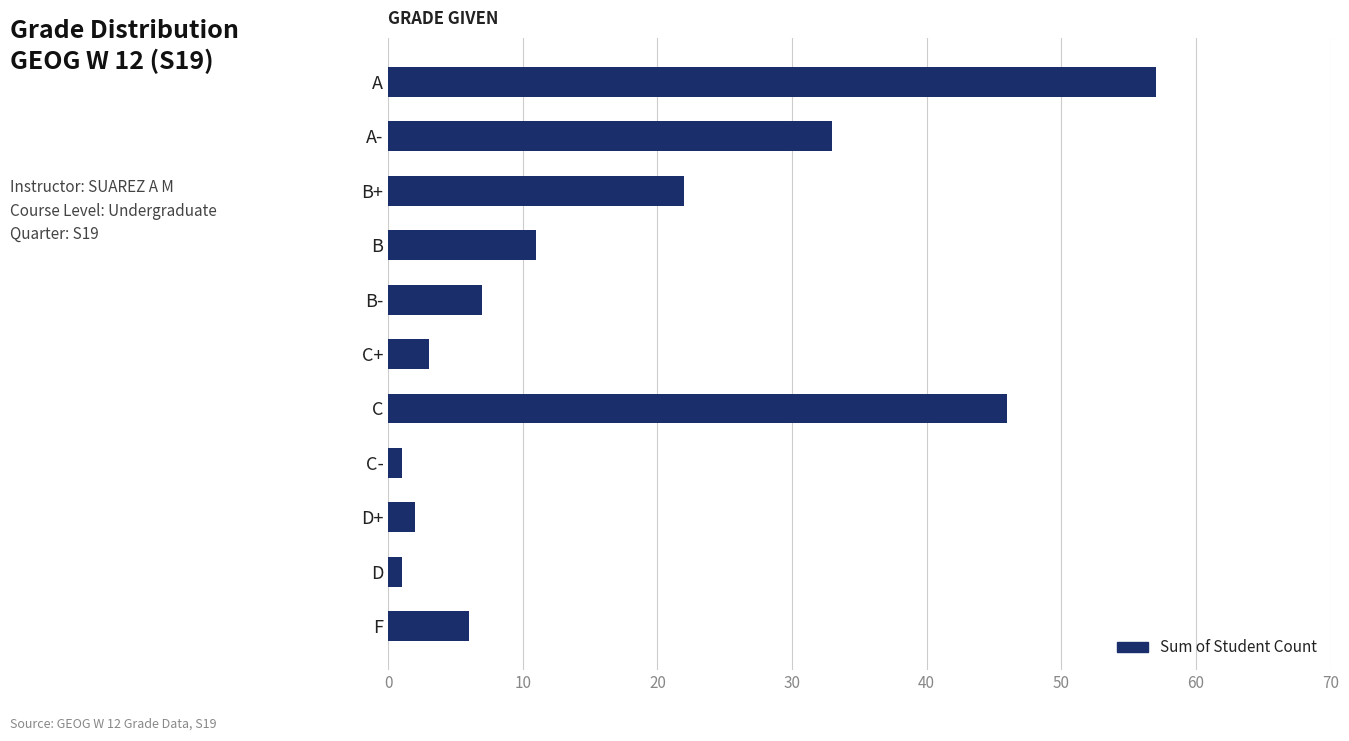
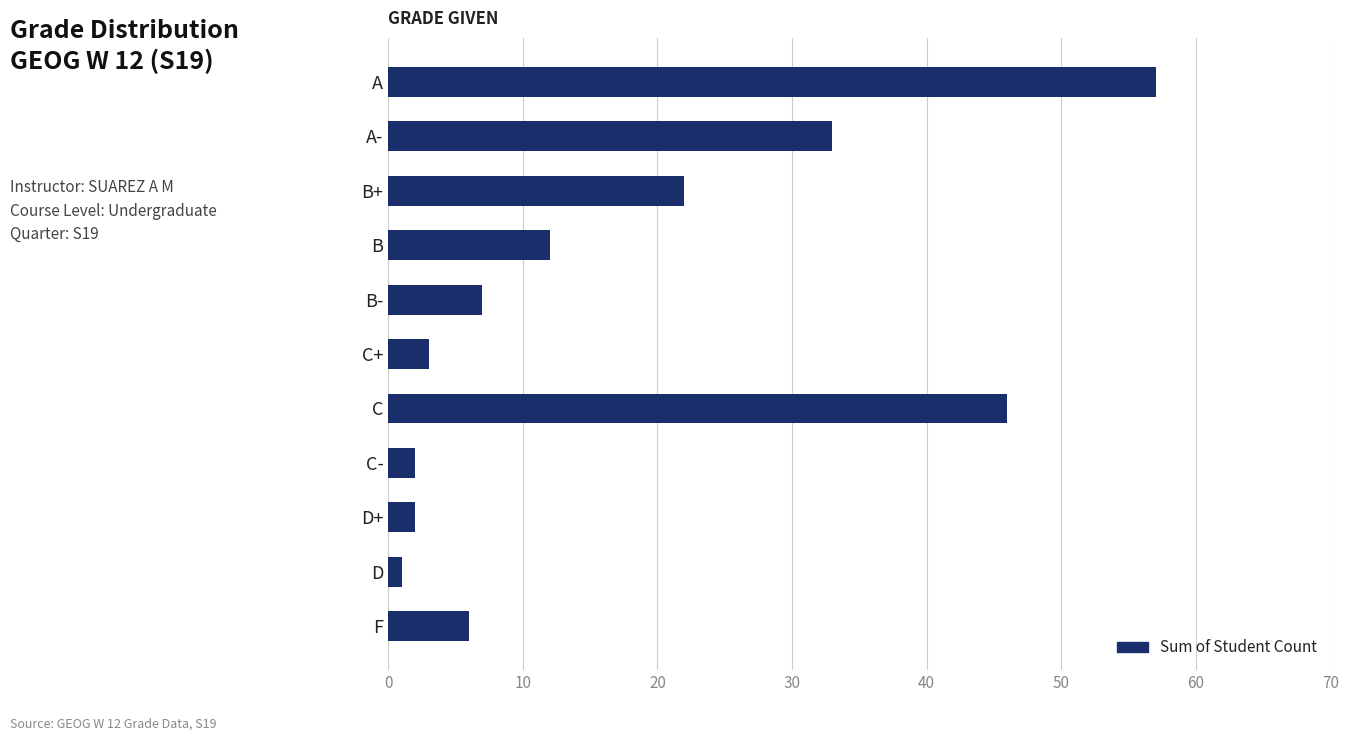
B: 11 -> 12
C-: 1 -> 2
